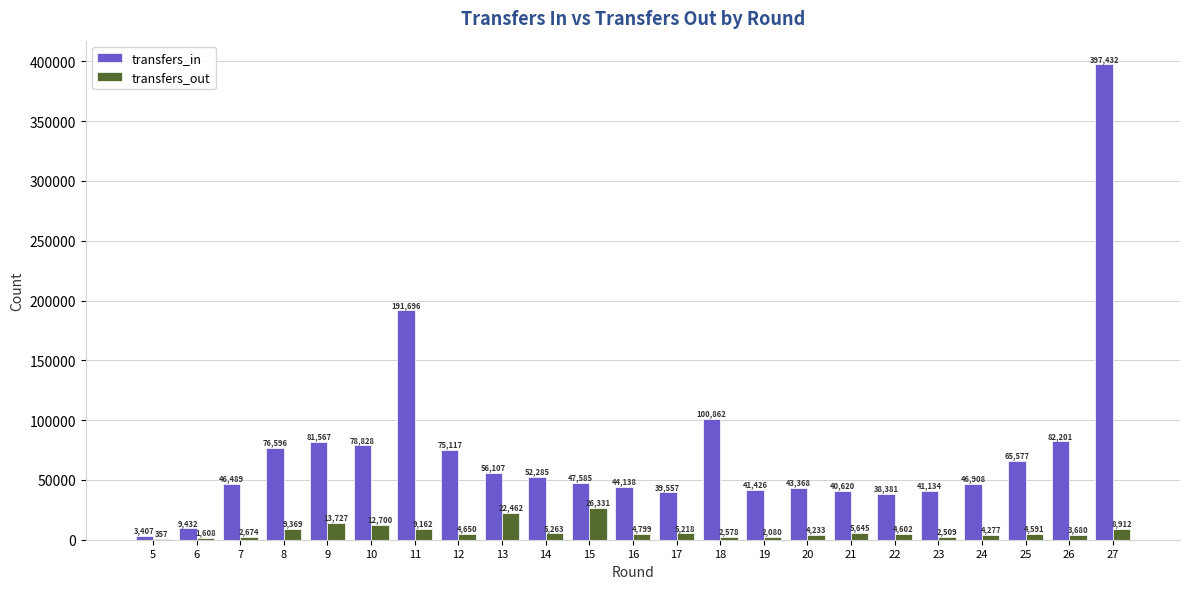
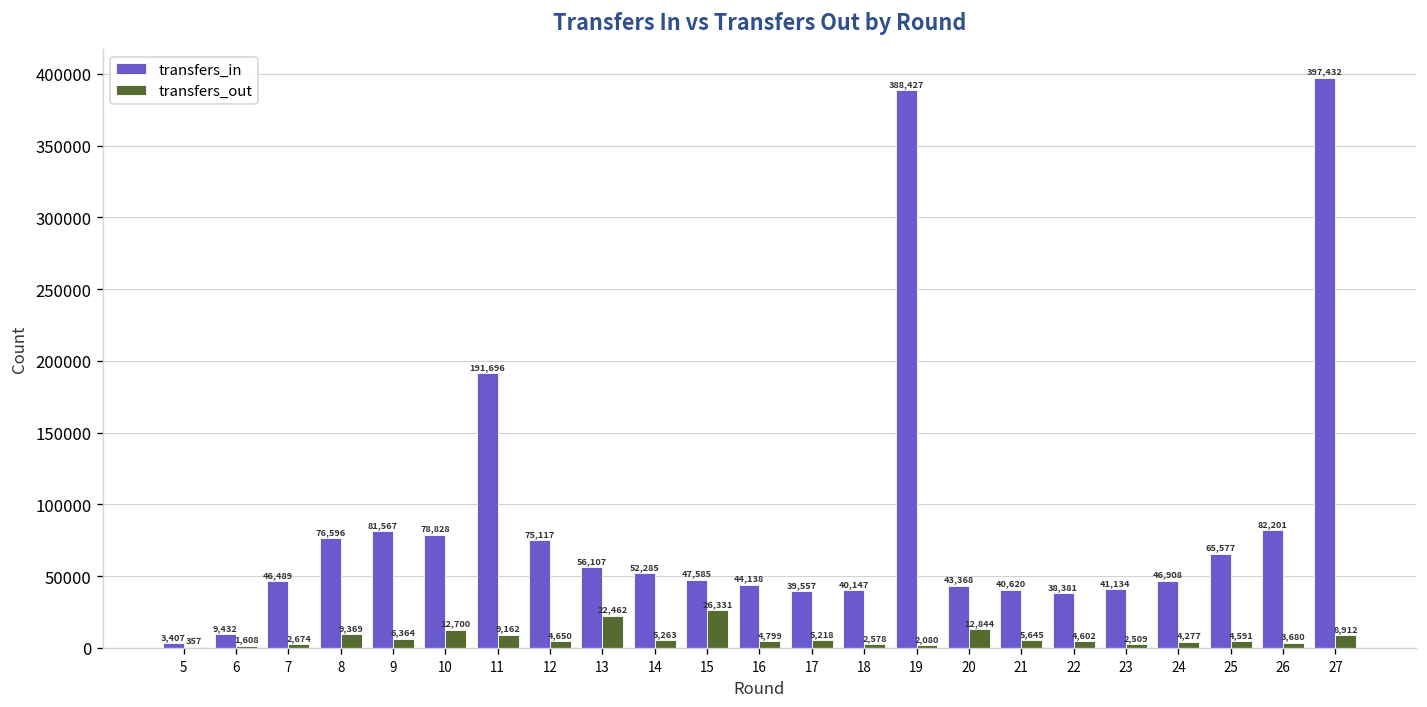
transfers_out, 9: 13,727 -> 6,364
transfers_in, 18: 100,862 -> 40,147
transfers_in, 19: 41,426 -> 388,427
transfers_out, 20: 4,233 -> 12,844
